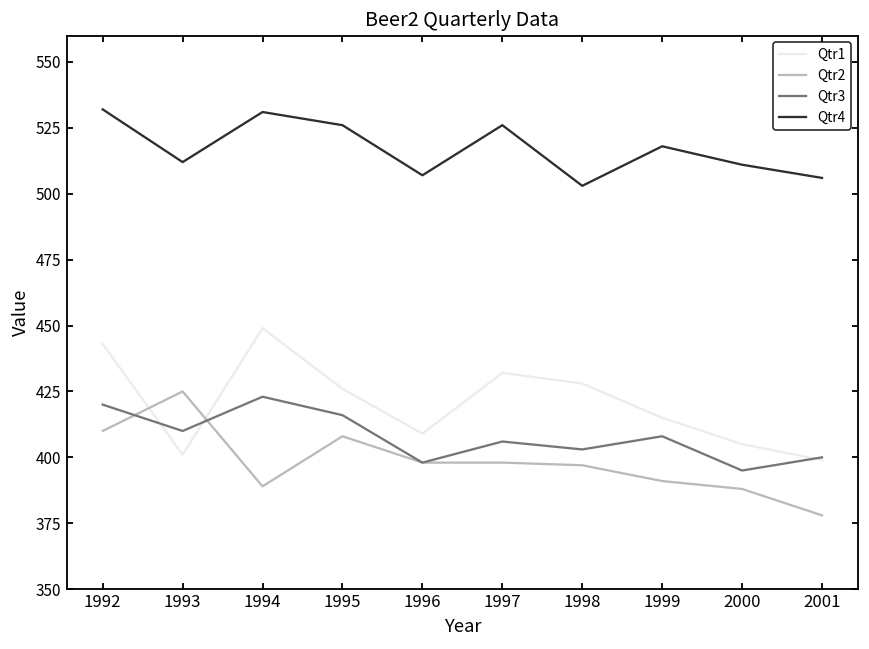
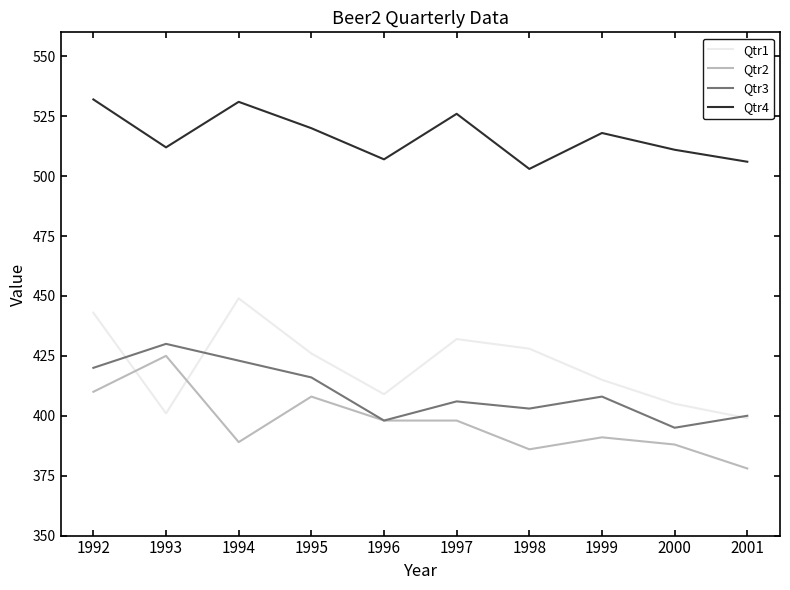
Qtr3, 1993: 410 -> 430
Qtr4, 1995: 526 -> 520
Qtr2, 1998: 397 -> 386
